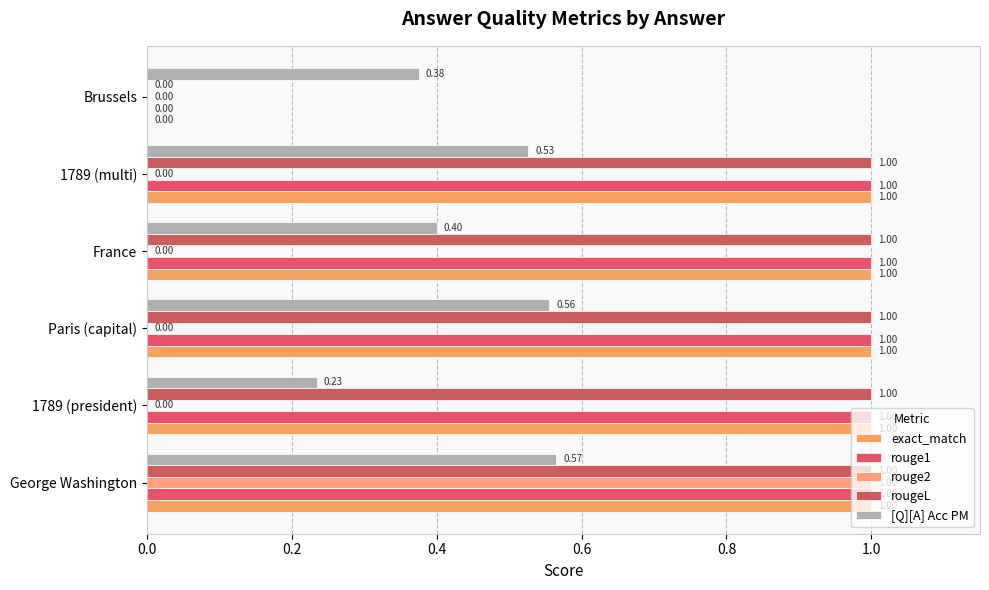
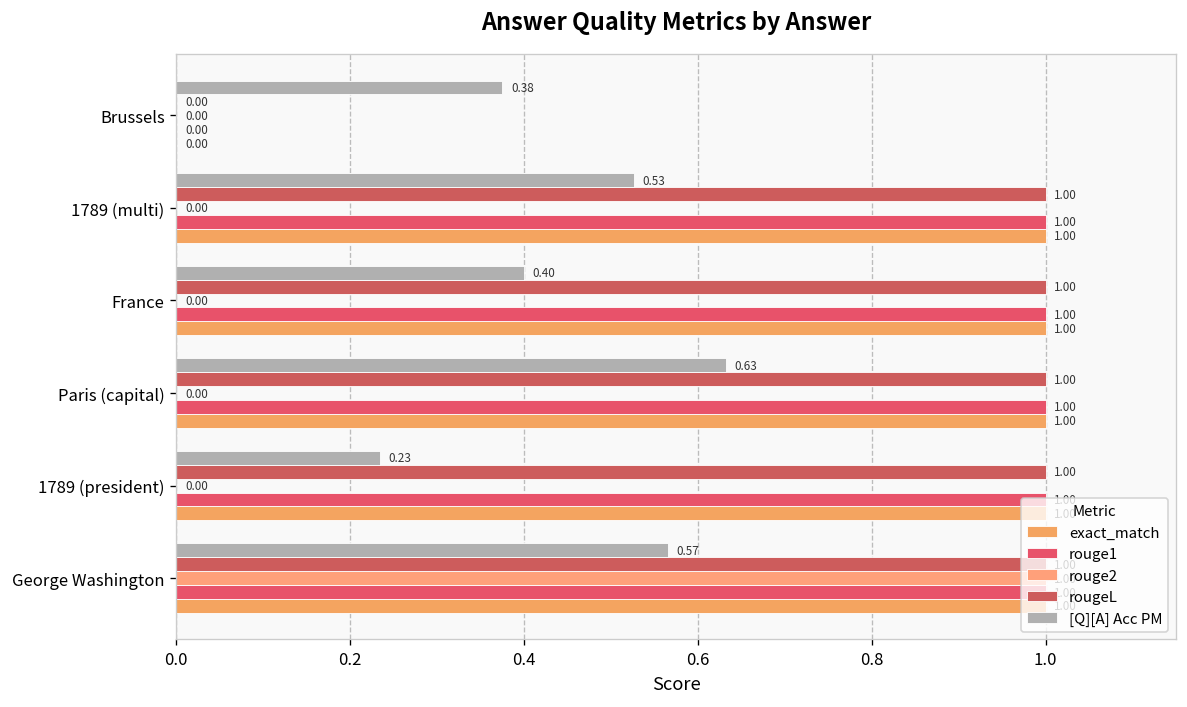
[Q][A] Acc PM, Paris (capital): 0.56 -> 0.63
